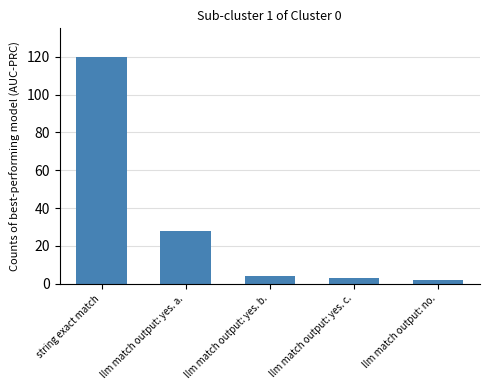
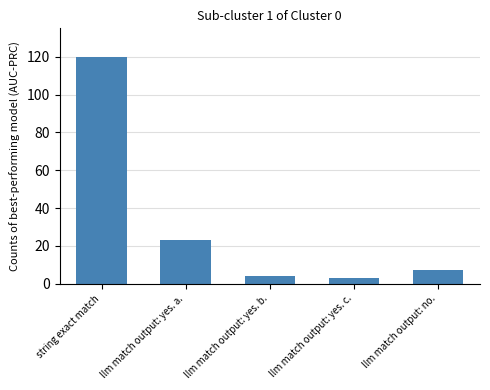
llm match output: yes. a.: 28 -> 23
llm match output: no.: 2 -> 7
